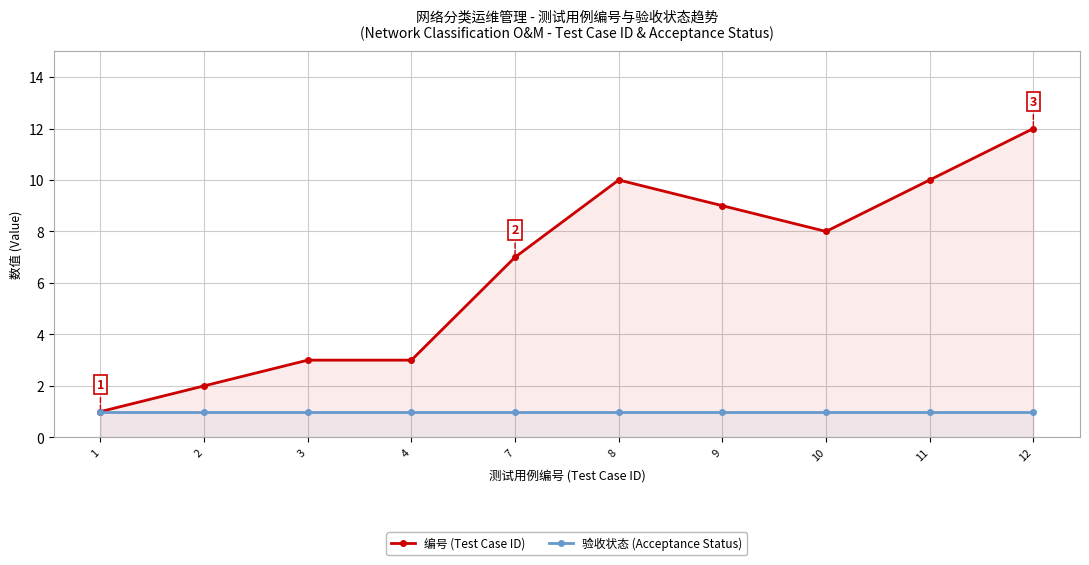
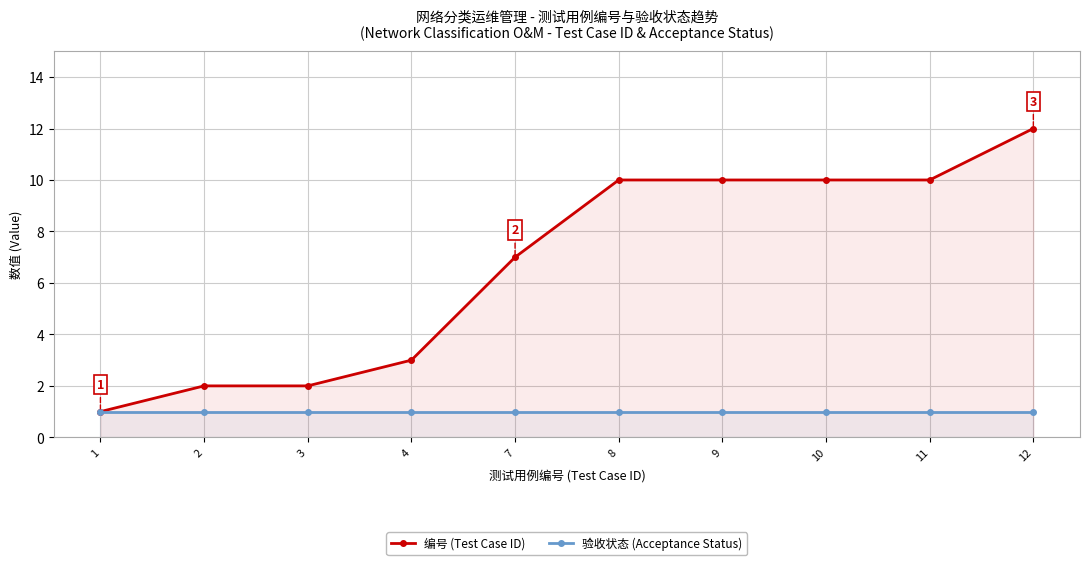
编号 (Test Case ID), 3: 3 -> 2
编号 (Test Case ID), 9: 9 -> 10
编号 (Test Case ID), 10: 8 -> 10
